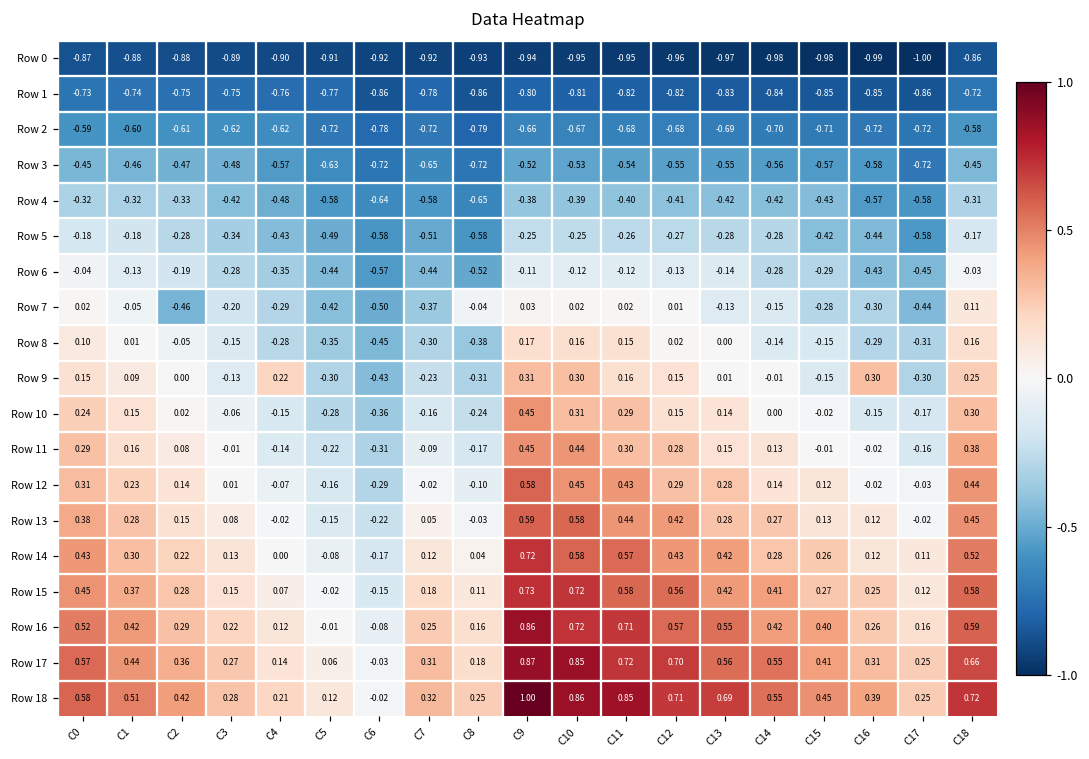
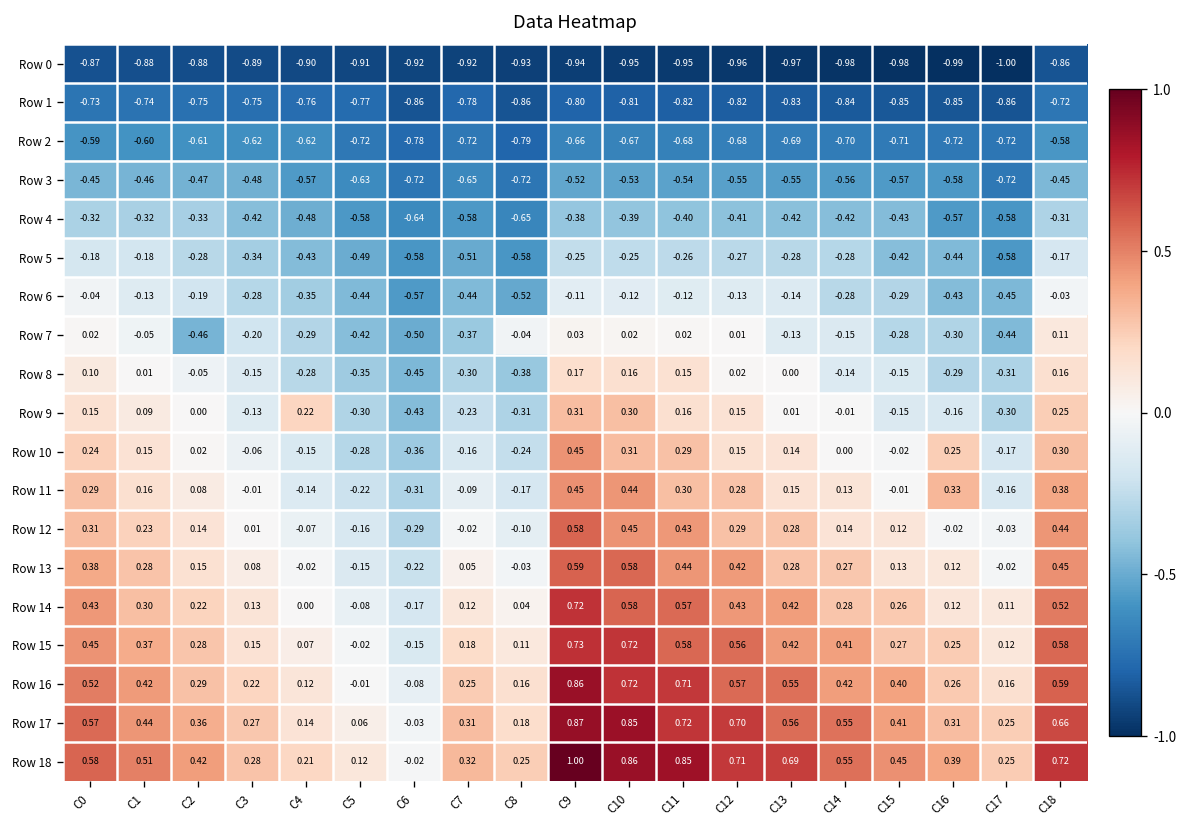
Row 9, C16: 0.30 -> -0.16
Row 10, C16: -0.15 -> 0.25
Row 11, C16: -0.02 -> 0.33
